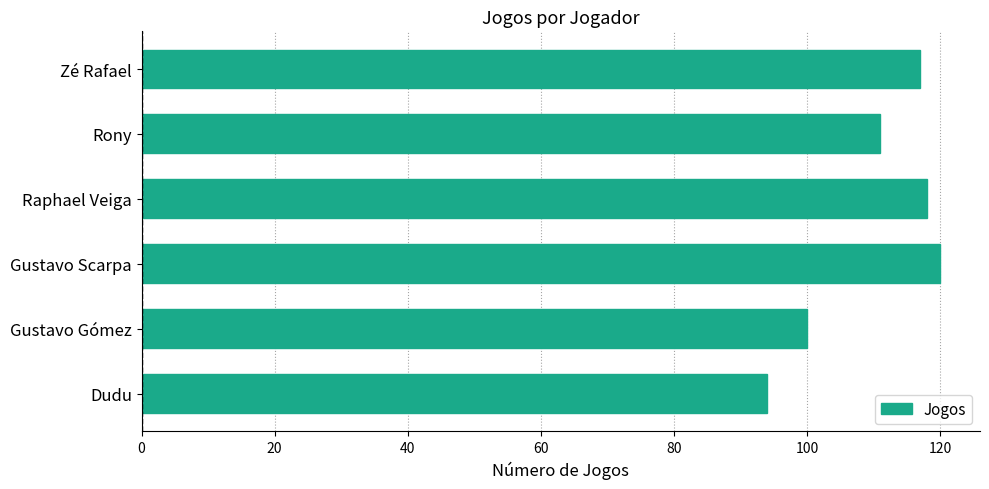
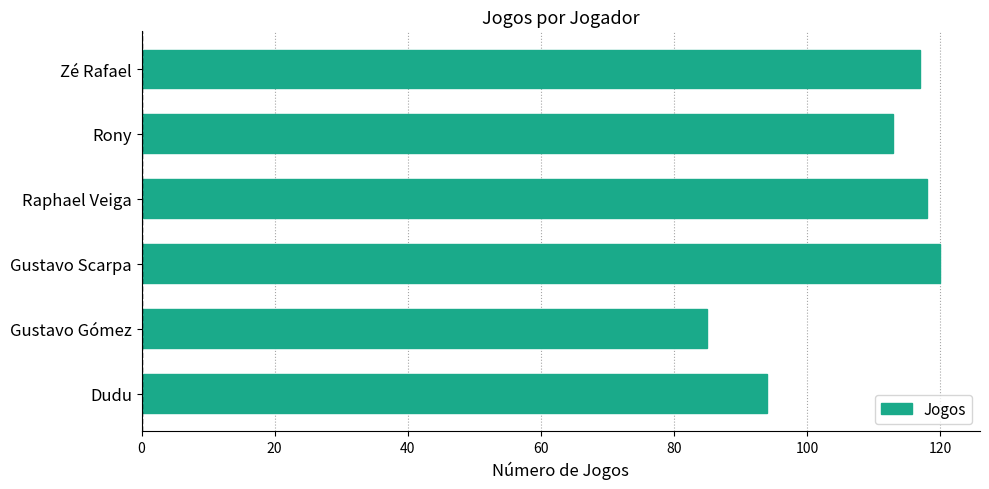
Rony: 111 -> 113
Gustavo Gómez: 100 -> 85
